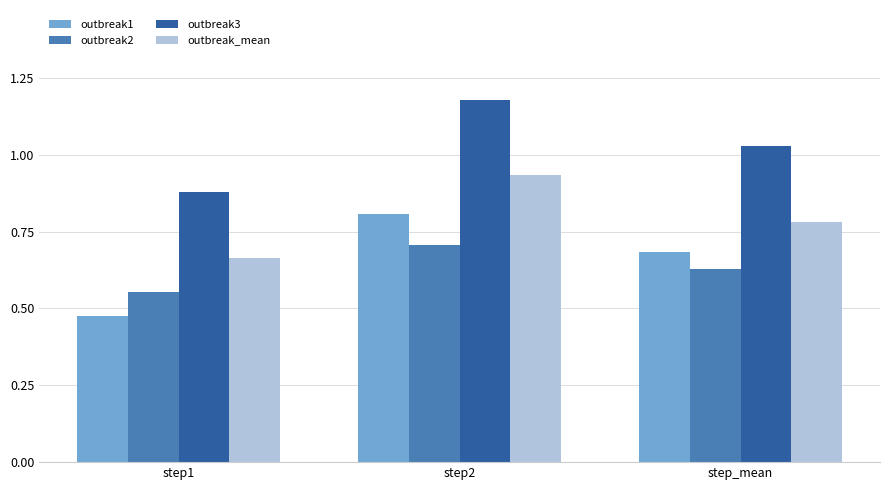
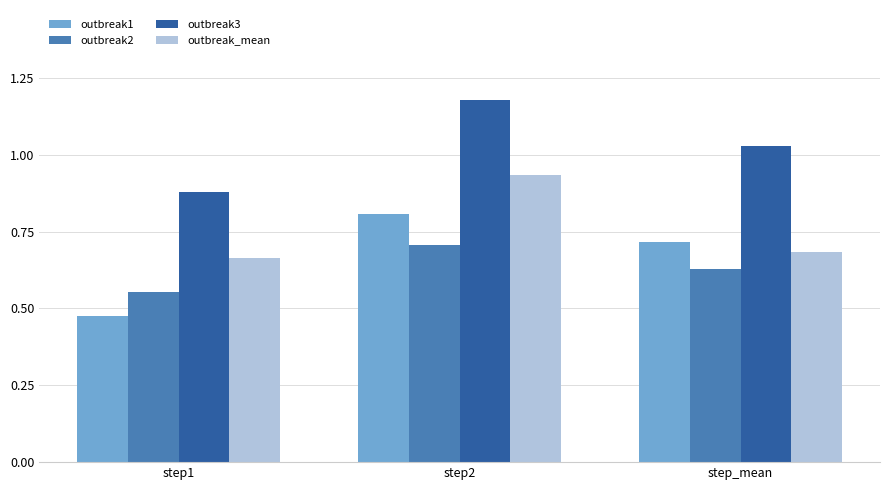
outbreak1, step_mean: 0.68 -> 0.71
outbreak_mean, step_mean: 0.78 -> 0.68
